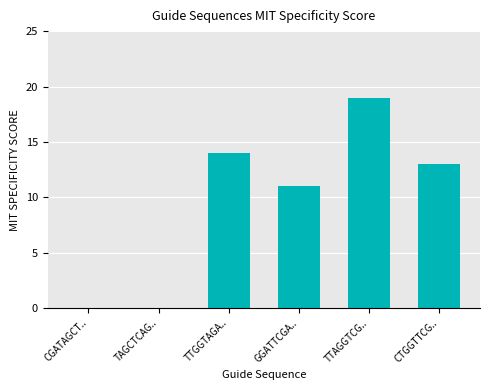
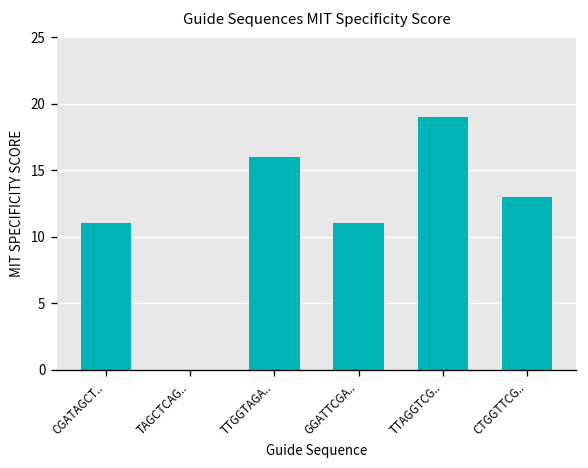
CGATAGCT..: 0 -> 11
TTGGTAGA..: 14 -> 16
